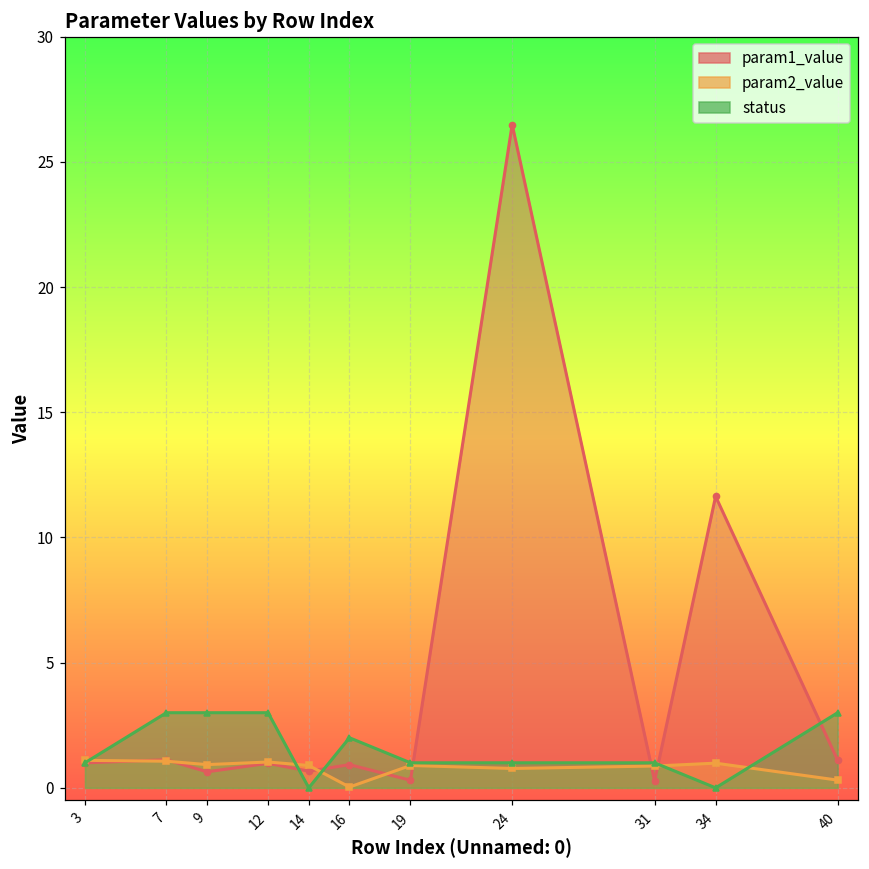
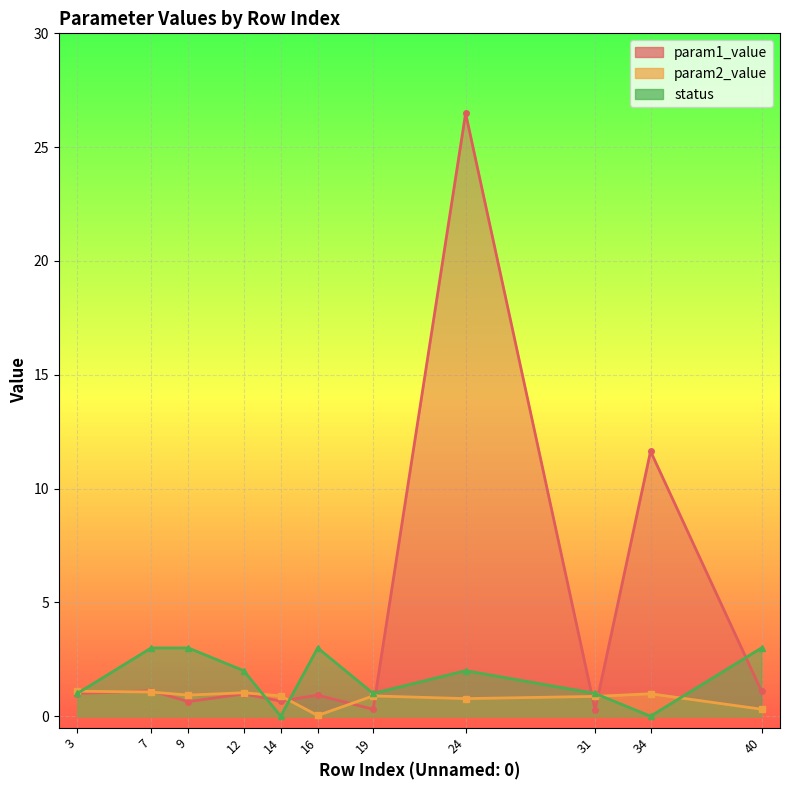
status, 12: 3 -> 2
status, 16: 2 -> 3
status, 24: 1 -> 2
